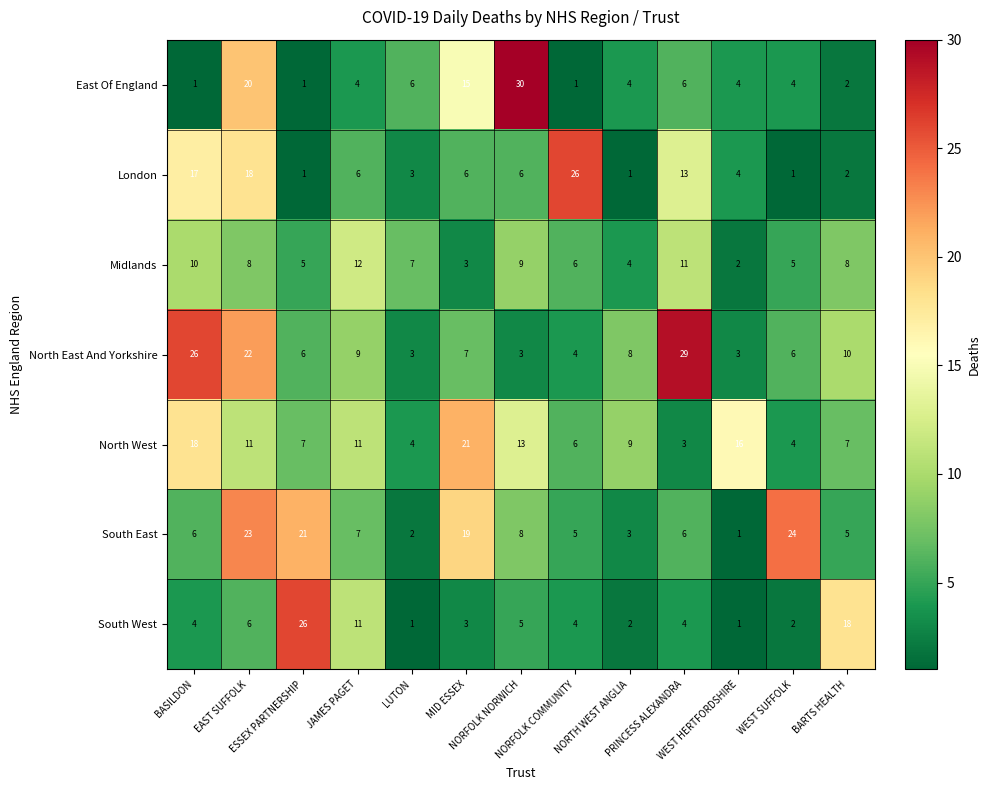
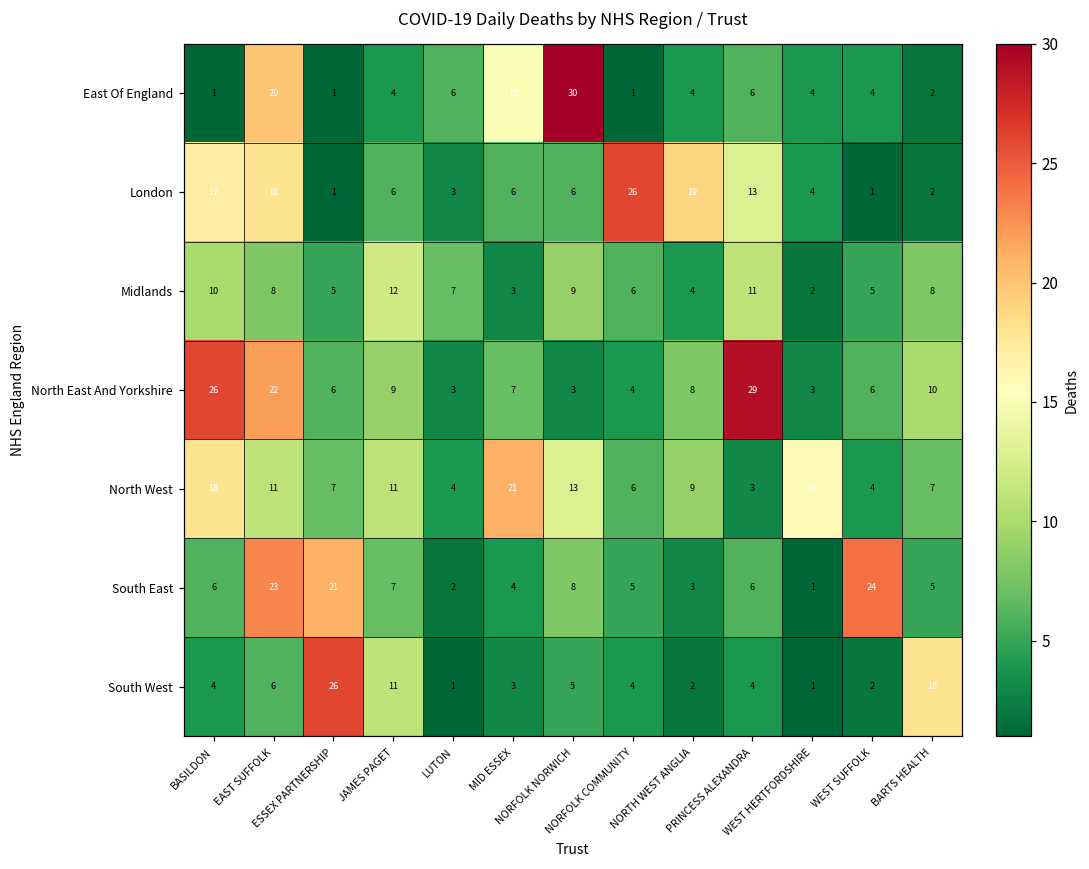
London, NORTH WEST ANGLIA: 1 -> 19
South East, MID ESSEX: 19 -> 4
